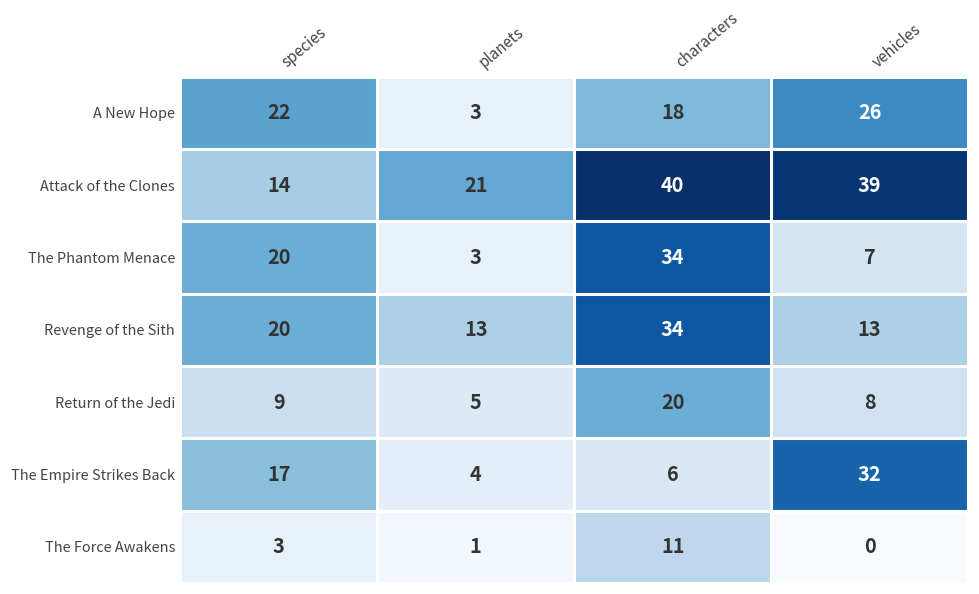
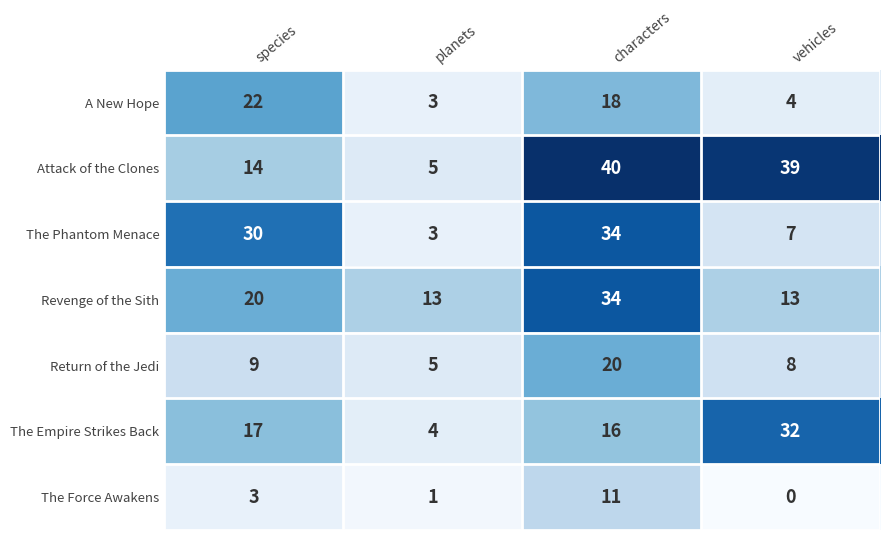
A New Hope, vehicles: 26 -> 4
Attack of the Clones, planets: 21 -> 5
The Phantom Menace, species: 20 -> 30
The Empire Strikes Back, characters: 6 -> 16
